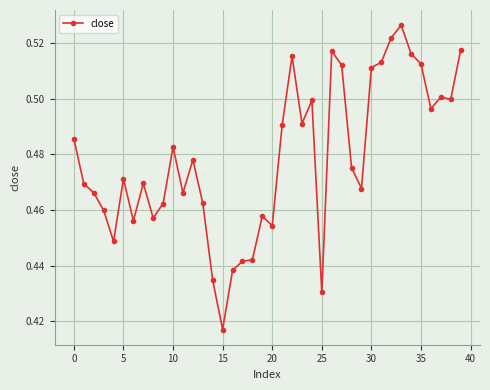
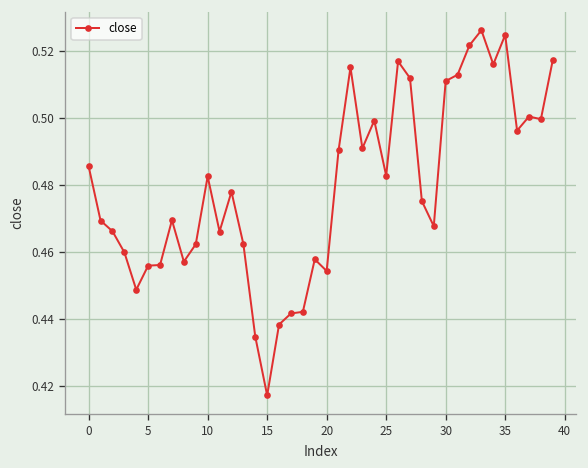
5: 0.471 -> 0.456
25: 0.430 -> 0.483
35: 0.512 -> 0.525
